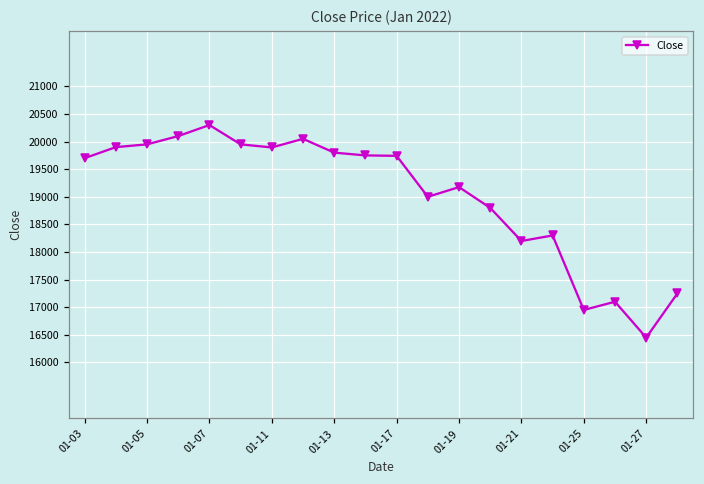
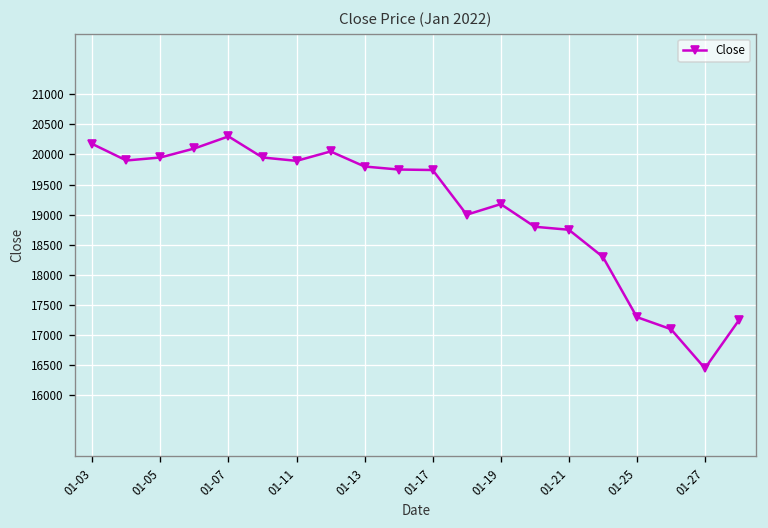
01-03: 19700 -> 20200
01-21: 18200 -> 18800
01-25: 17000 -> 17300
